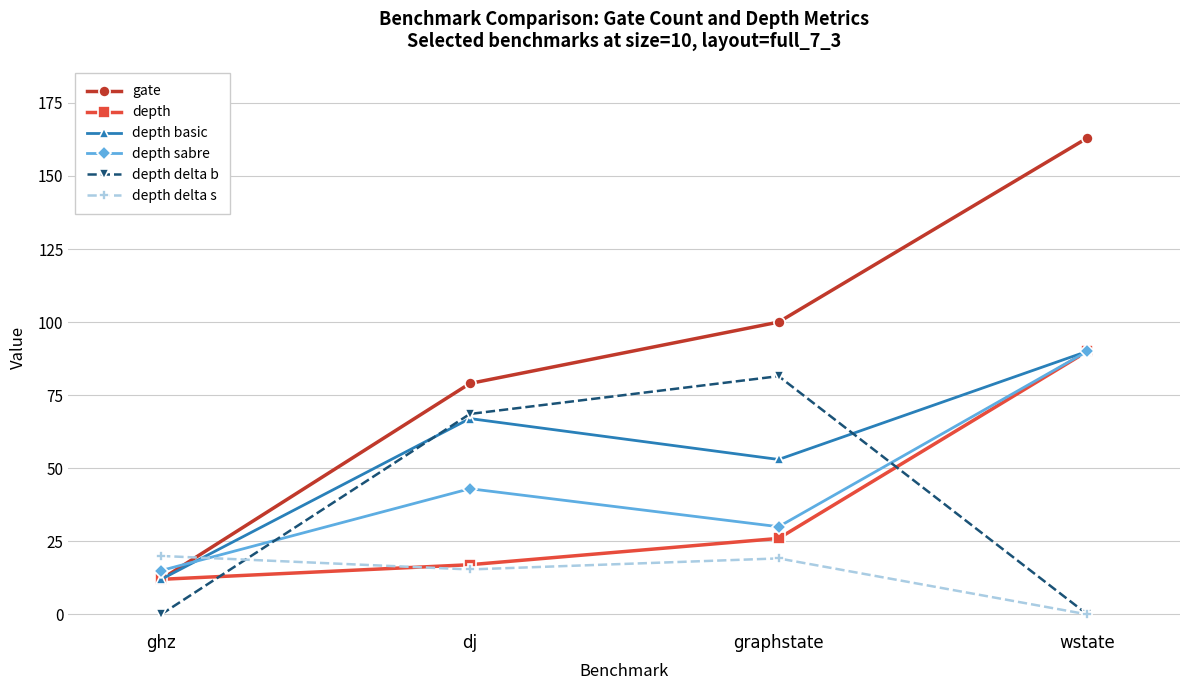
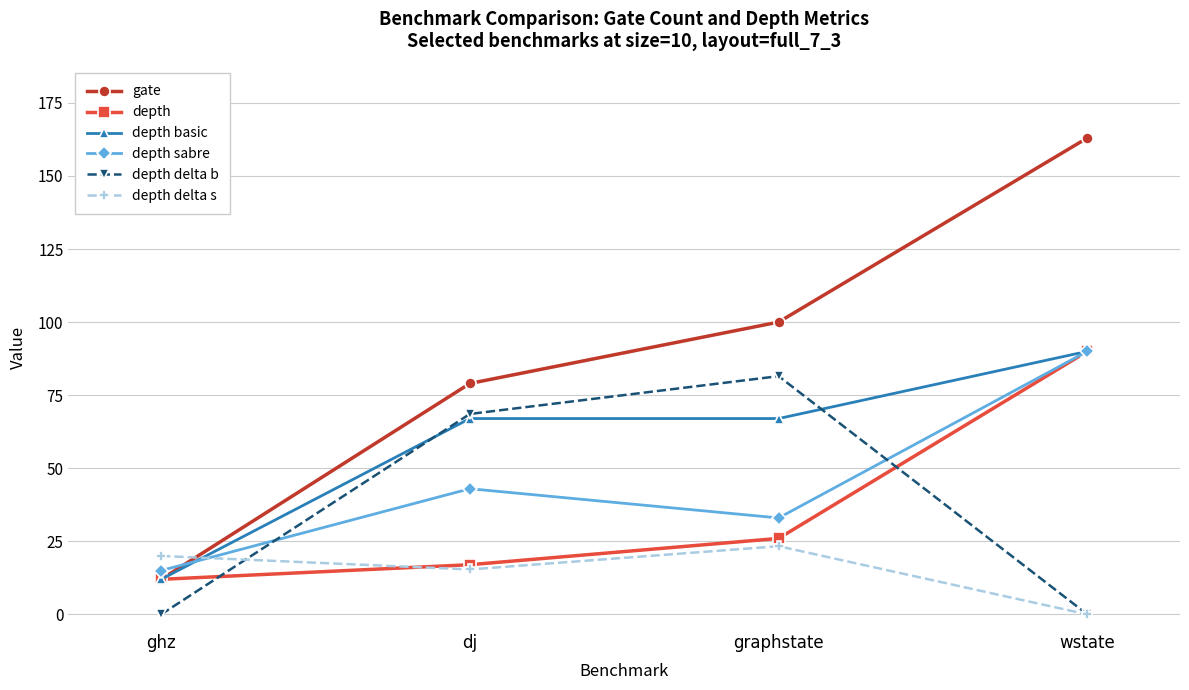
depth basic, graphstate: 53 -> 67
depth sabre, graphstate: 30 -> 33
depth delta s, graphstate: 19 -> 23
